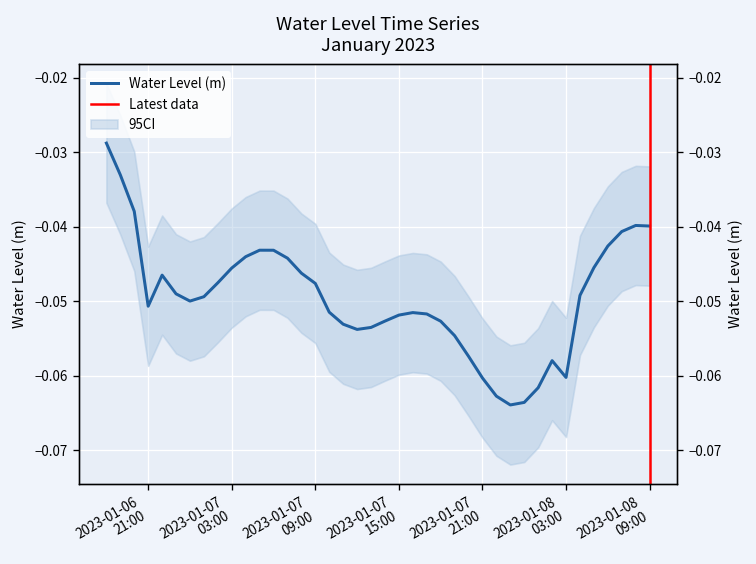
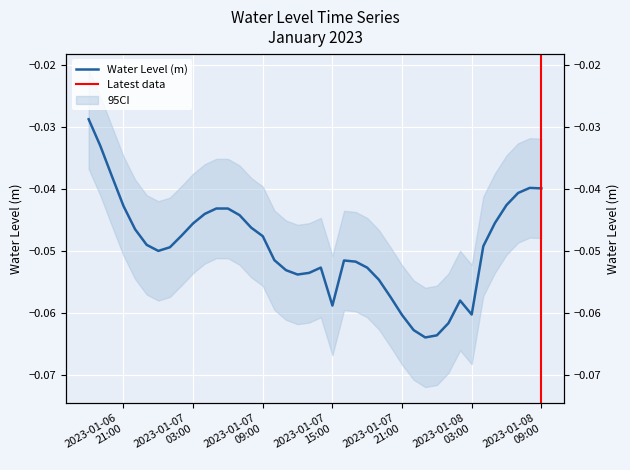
Water Level (m), 2023-01-06 21:00: -0.051 -> -0.043
Water Level (m), 2023-01-07 15:00: -0.052 -> -0.059
